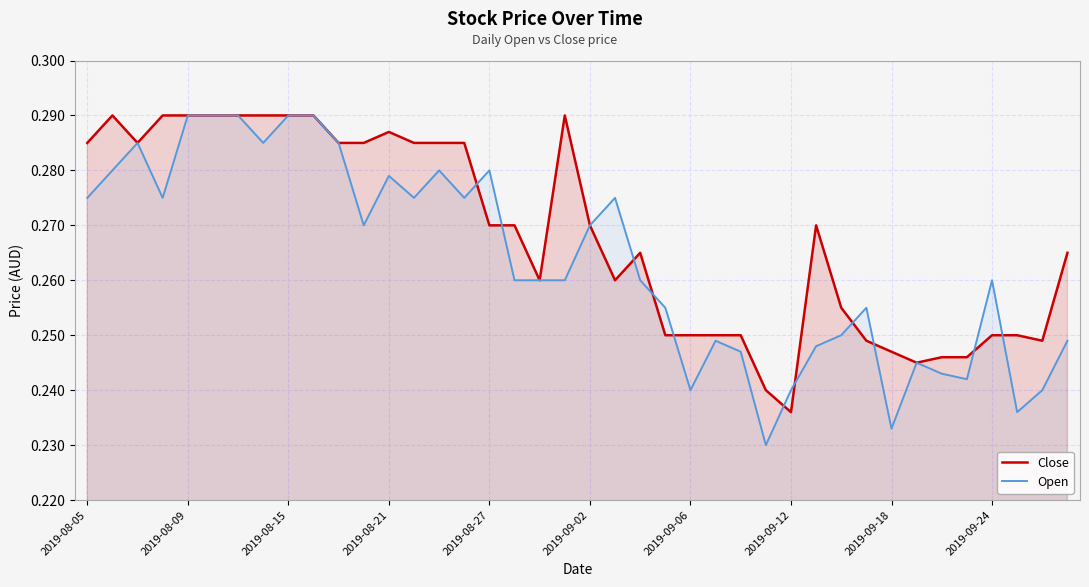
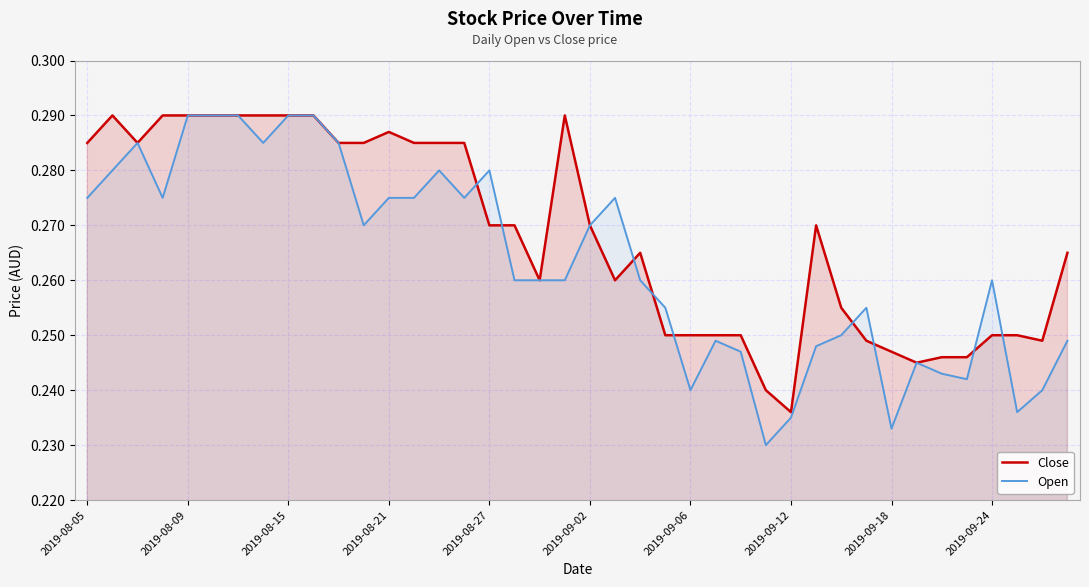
Open, 2019-08-21: 0.279 -> 0.275
Open, 2019-09-12: 0.240 -> 0.235
